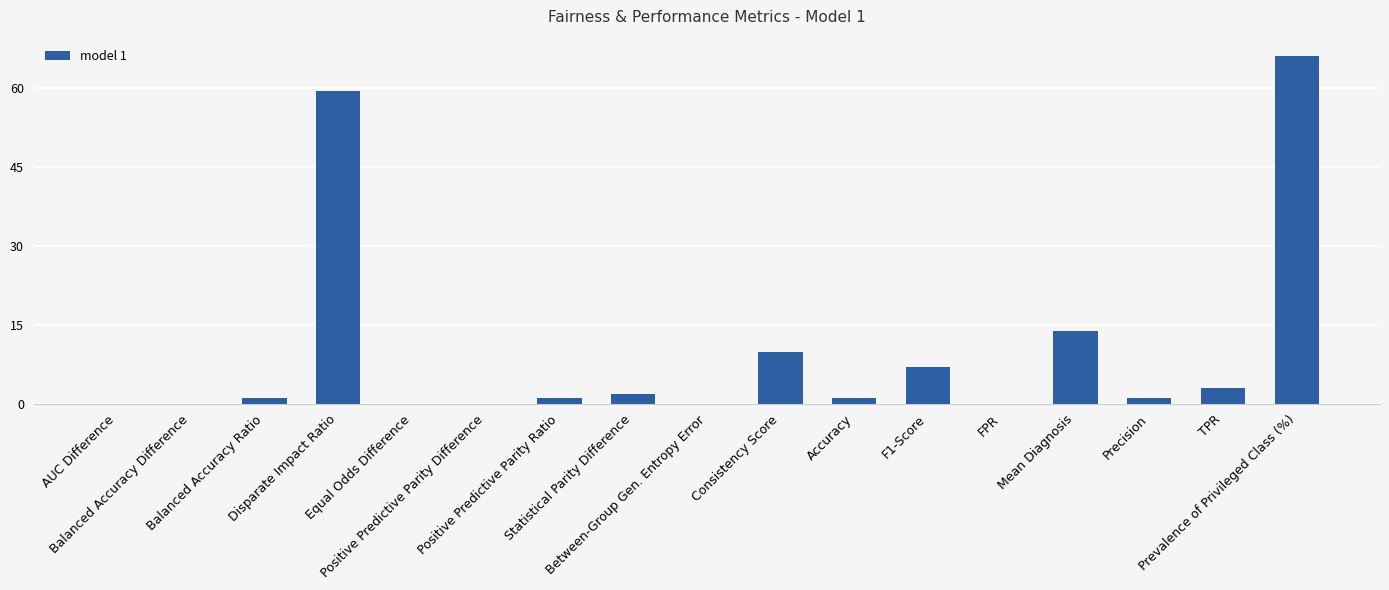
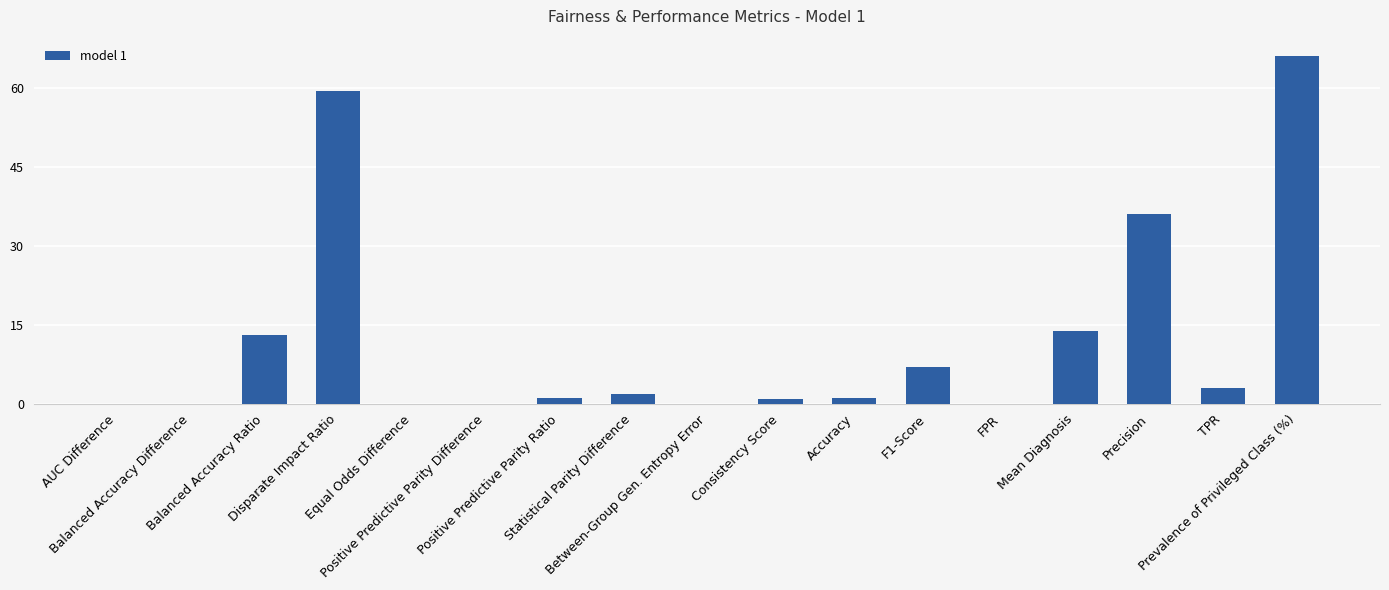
Balanced Accuracy Ratio: 1 -> 13
Consistency Score: 10 -> 1
Precision: 1 -> 36
